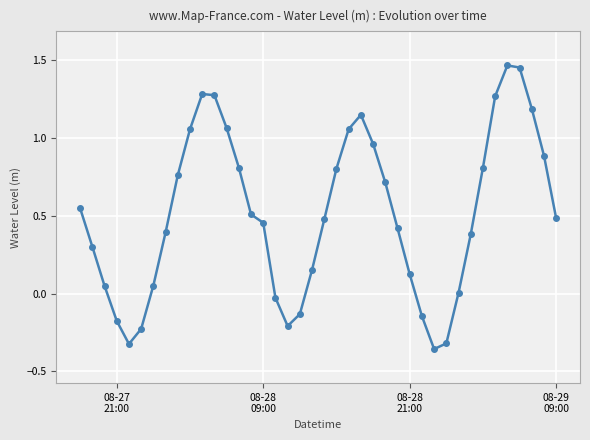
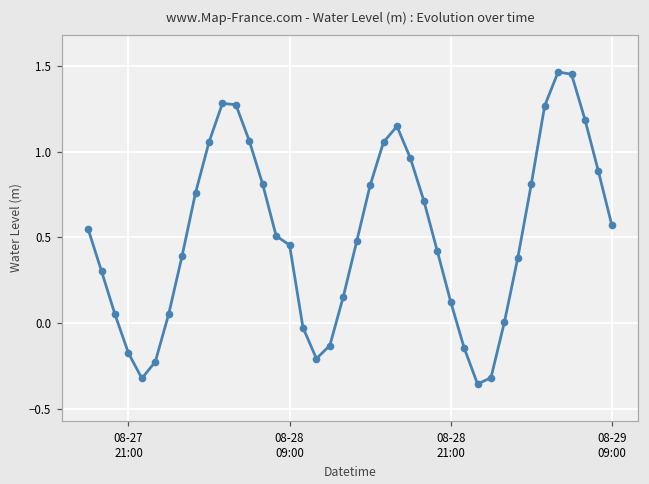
08-29 09:00: 0.48 -> 0.57
